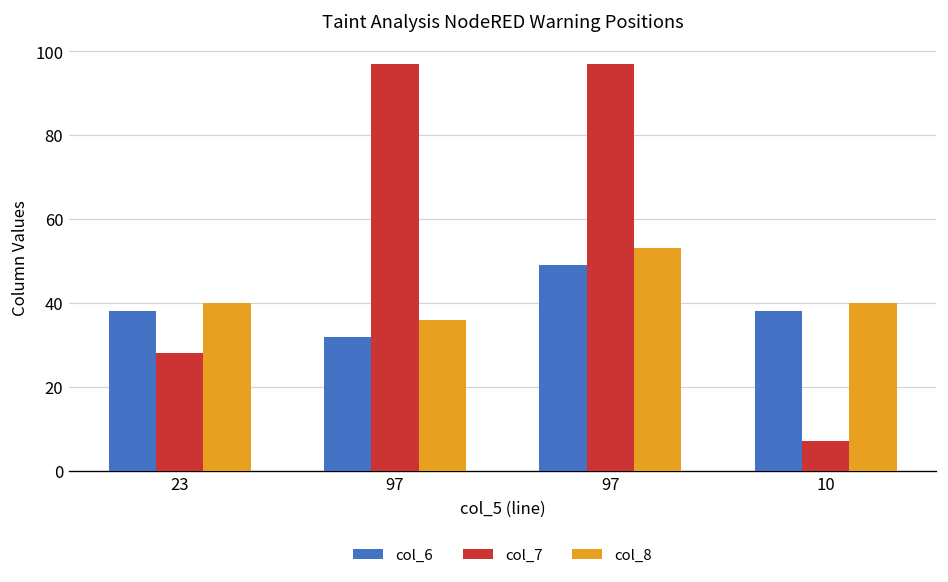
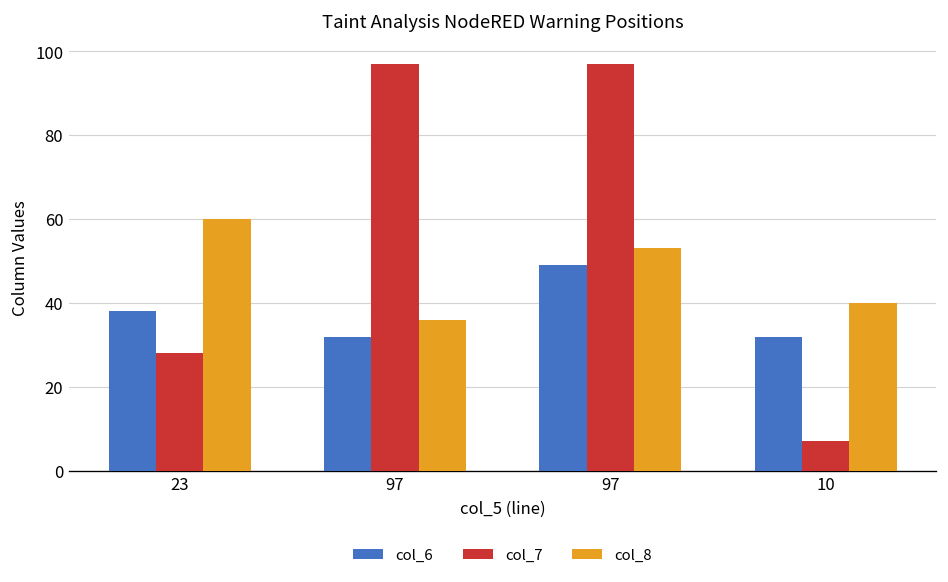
col_8, 23: 40 -> 60
col_6, 10: 38 -> 32
